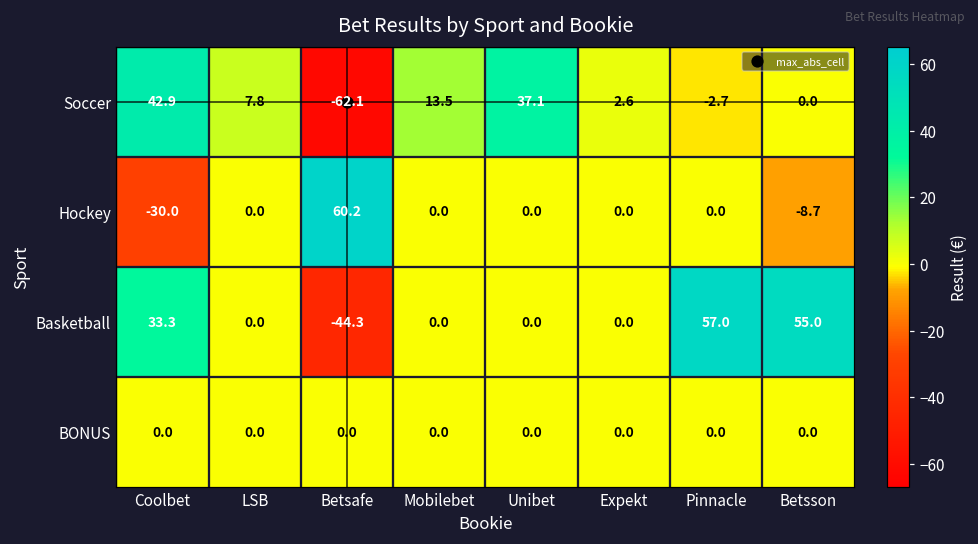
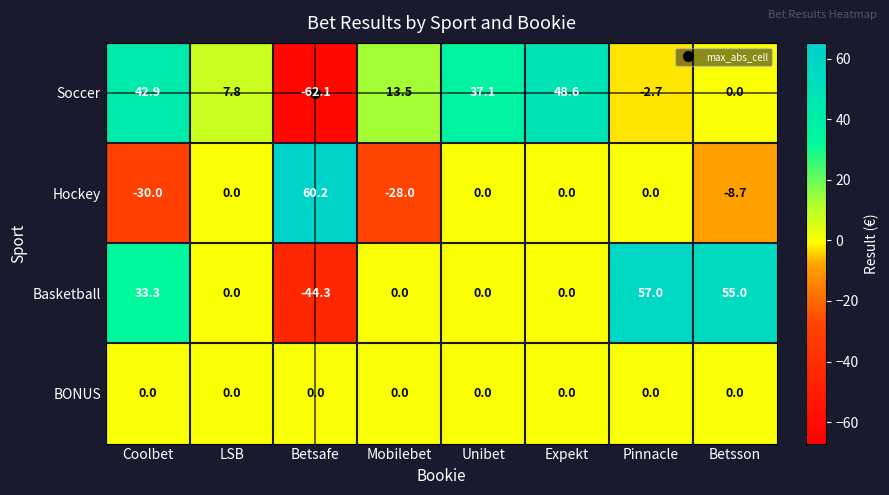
Soccer, Expekt: 2.6 -> 48.6
Hockey, Mobilebet: 0.0 -> -28.0
